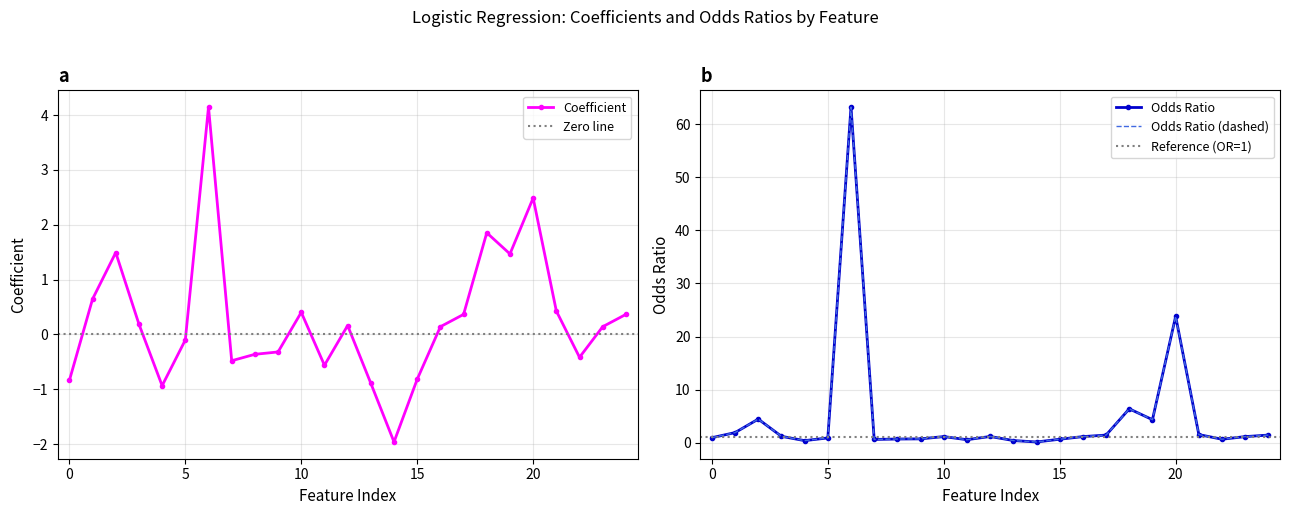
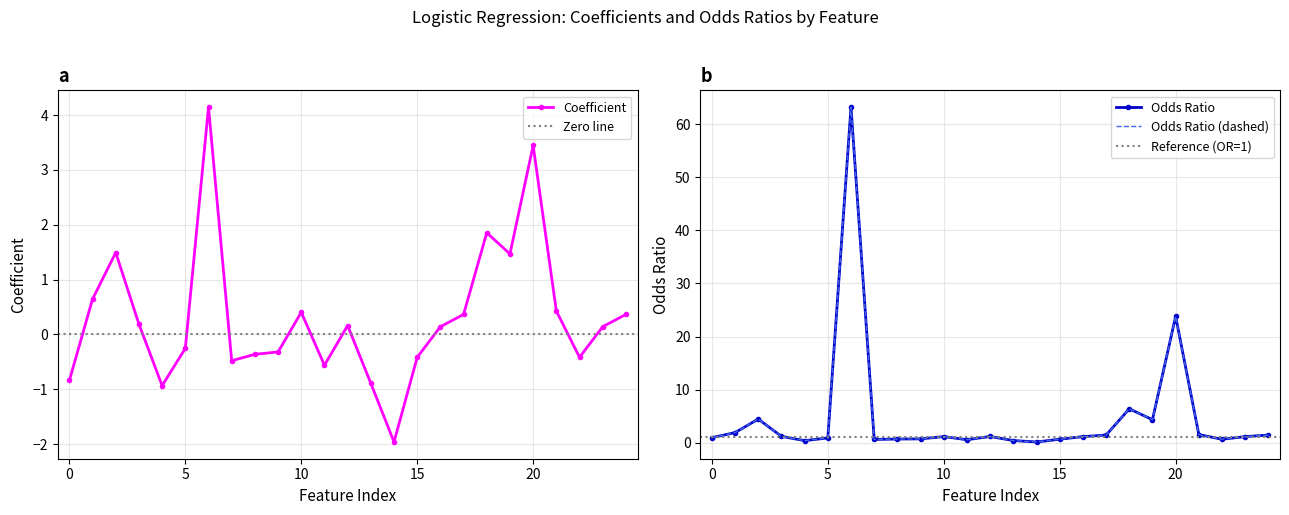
a, 5: -0.1 -> -0.3
a, 15: -0.8 -> -0.4
a, 20: 2.5 -> 3.4
